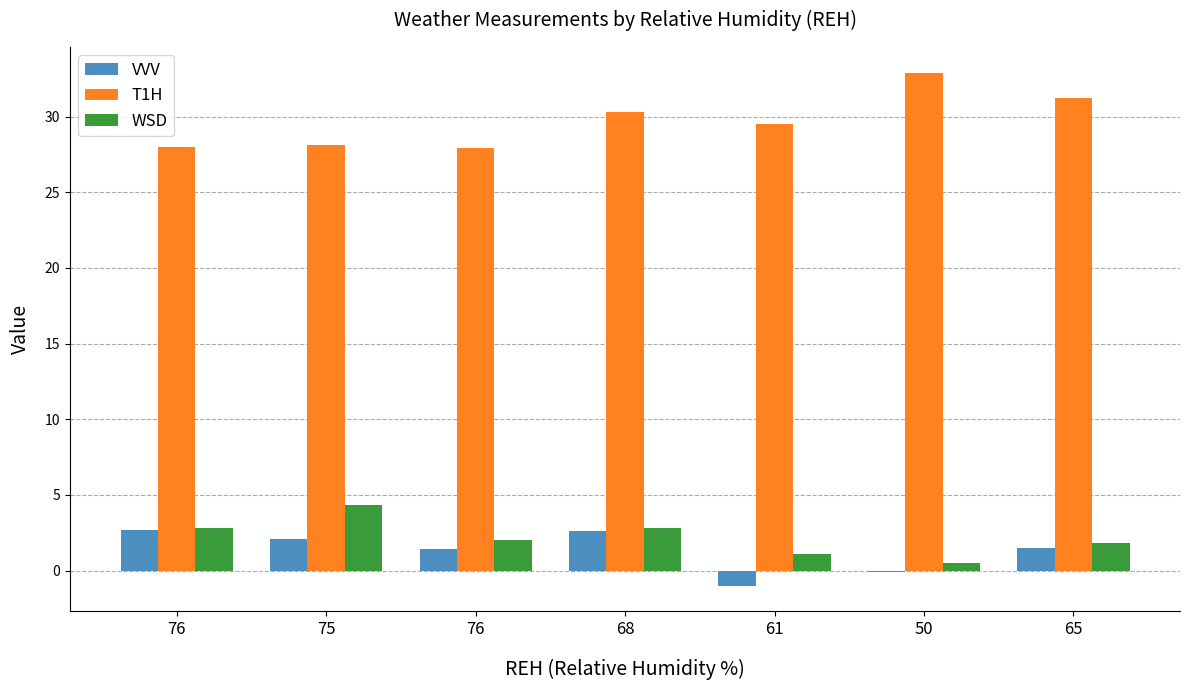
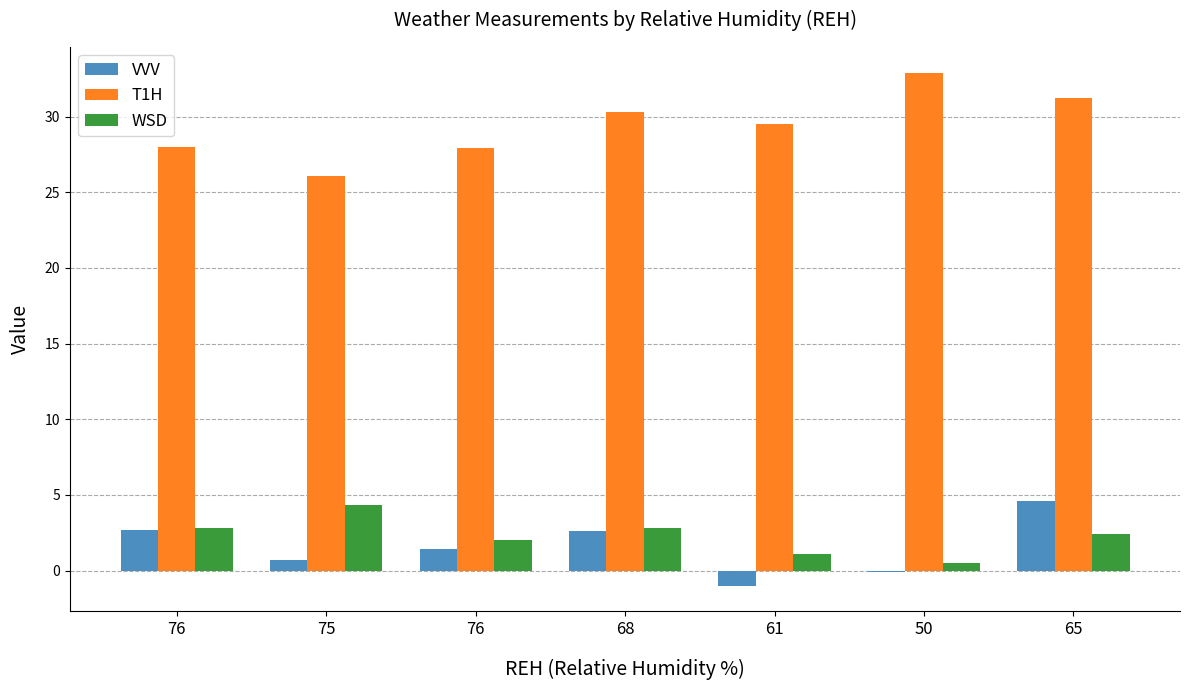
VVV, 75: 2.1 -> 0.7
T1H, 75: 28.1 -> 26.1
VVV, 65: 1.5 -> 4.6
WSD, 65: 1.8 -> 2.4
